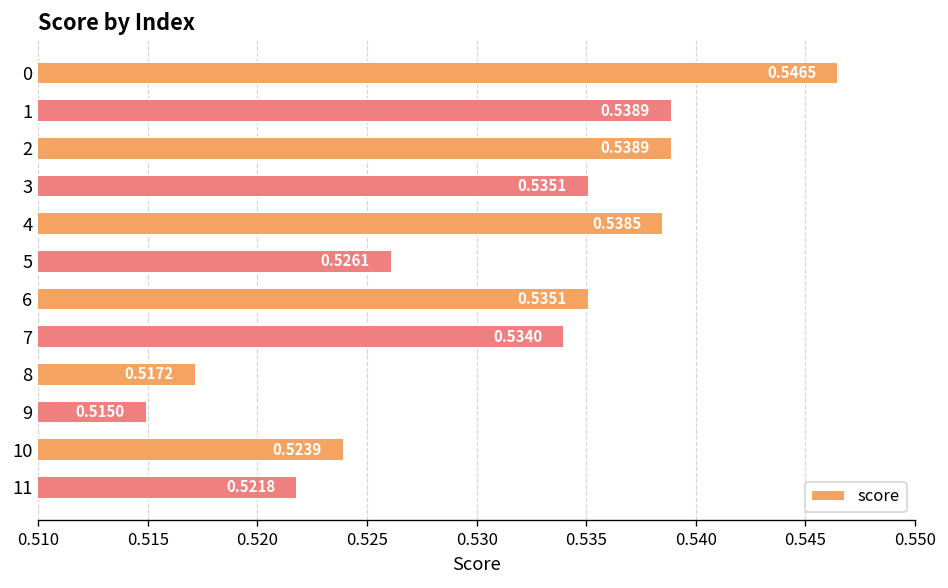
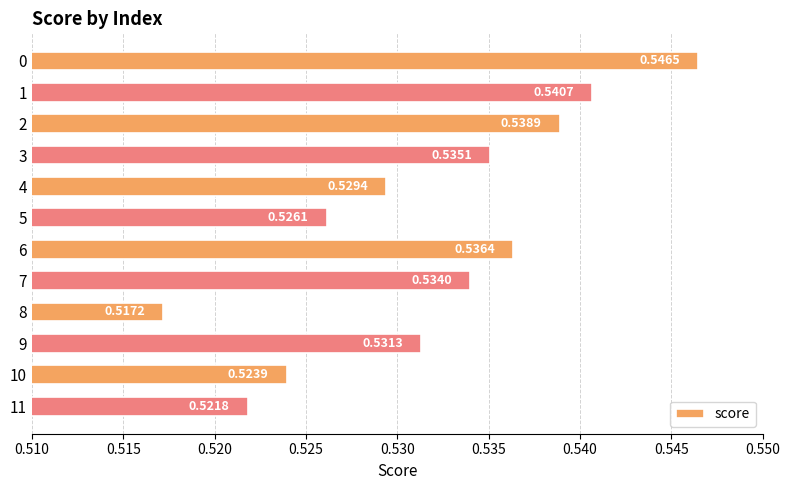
1: 0.5389 -> 0.5407
4: 0.5385 -> 0.5294
6: 0.5351 -> 0.5364
9: 0.5150 -> 0.5313
